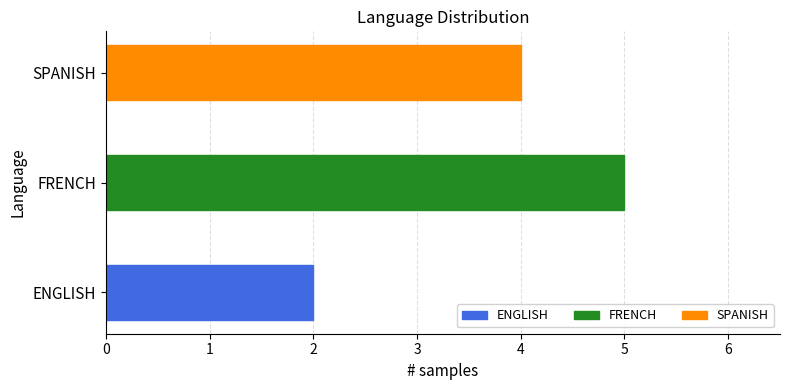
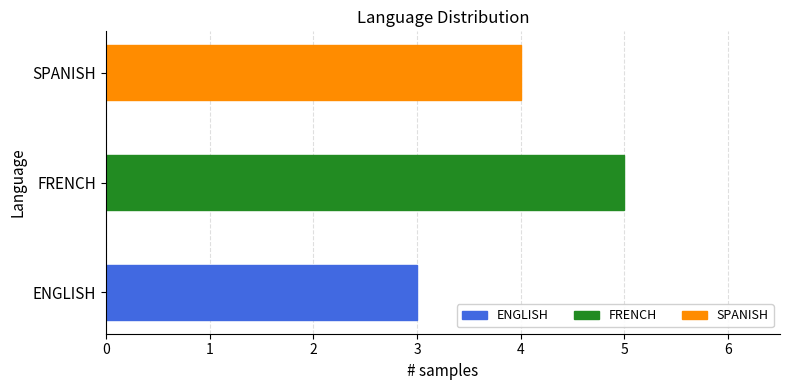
ENGLISH: 2 -> 3
